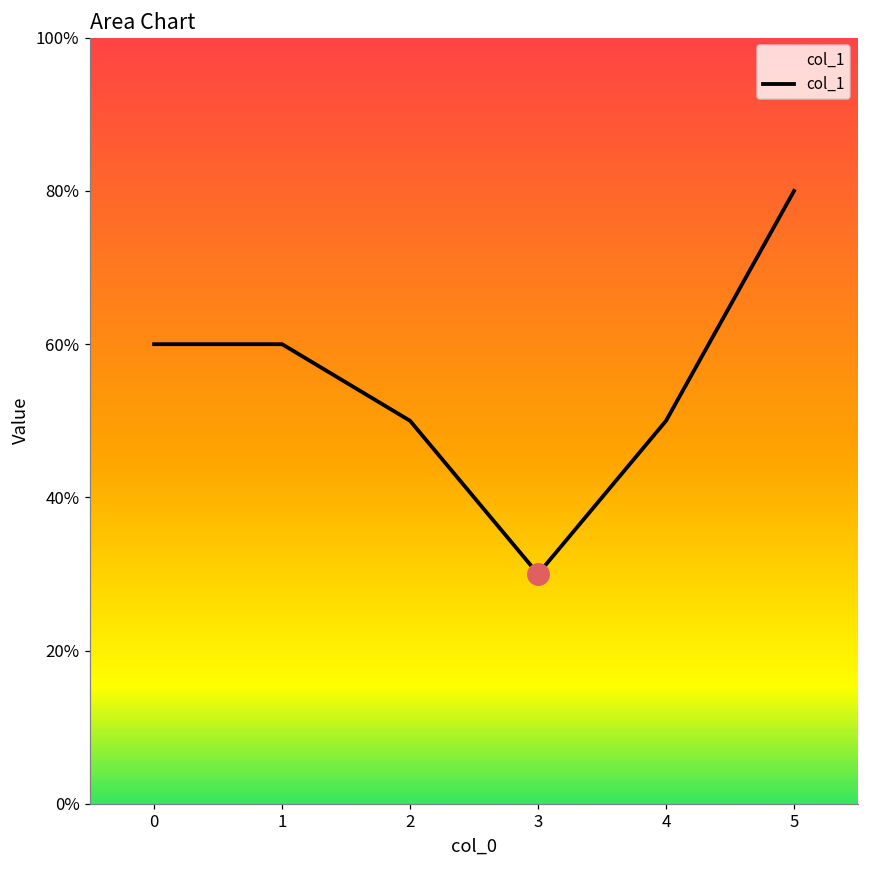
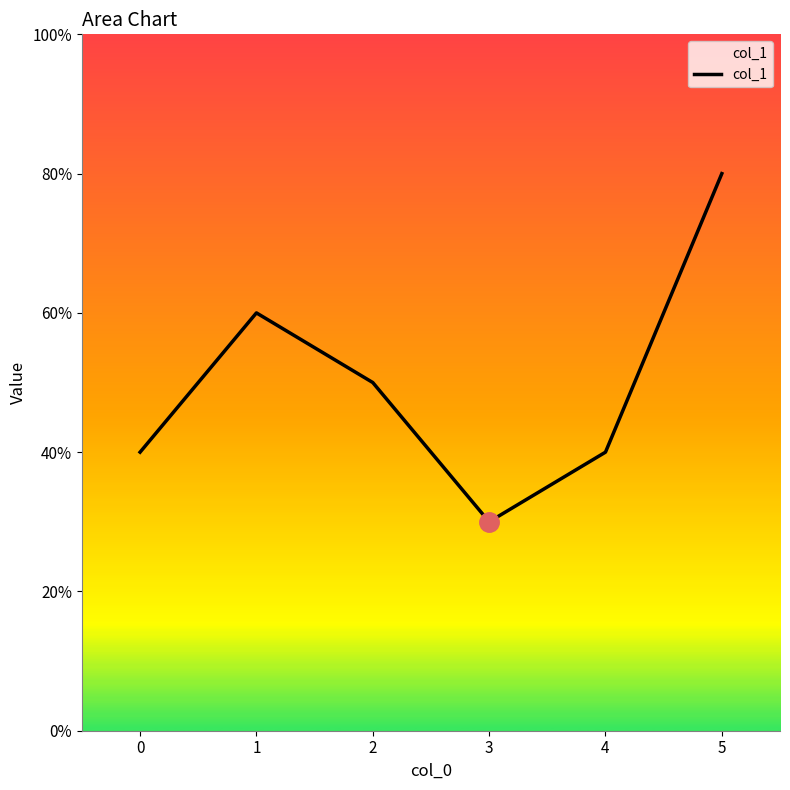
col_1, 0: 60% -> 40%
col_1, 4: 50% -> 40%
